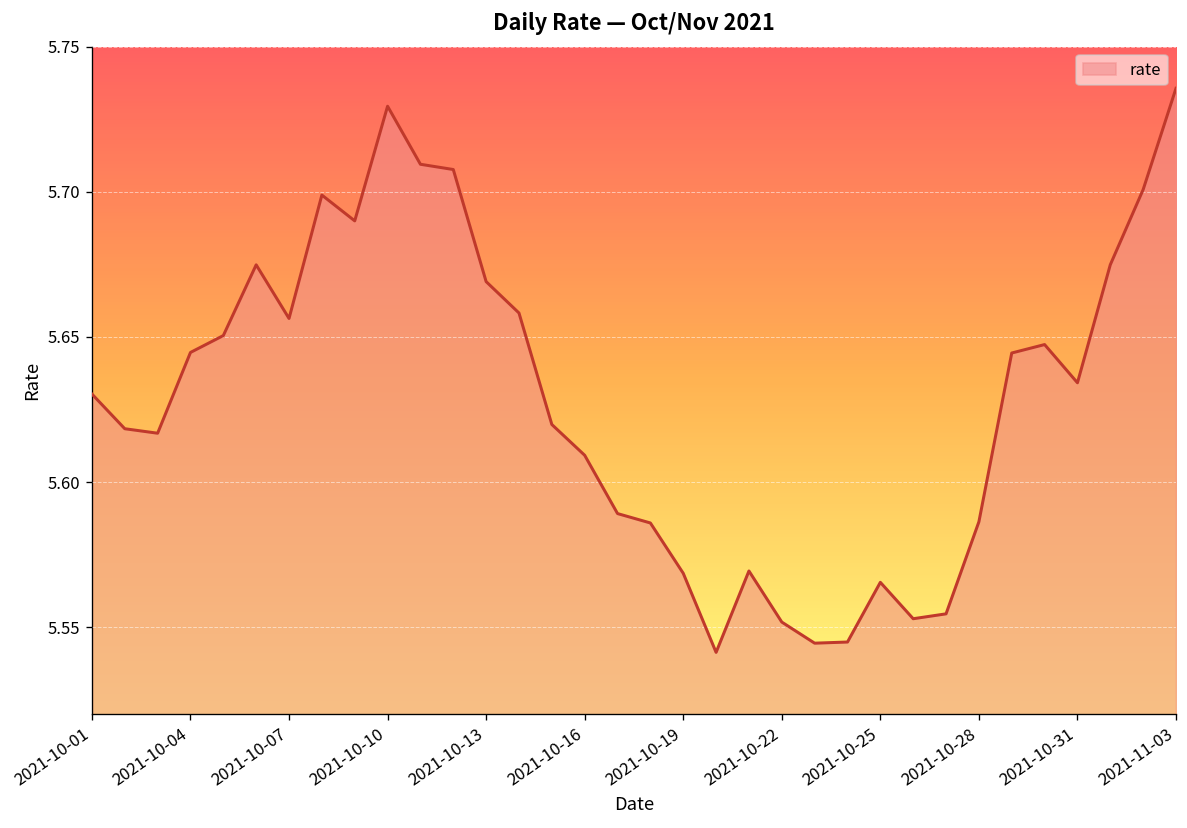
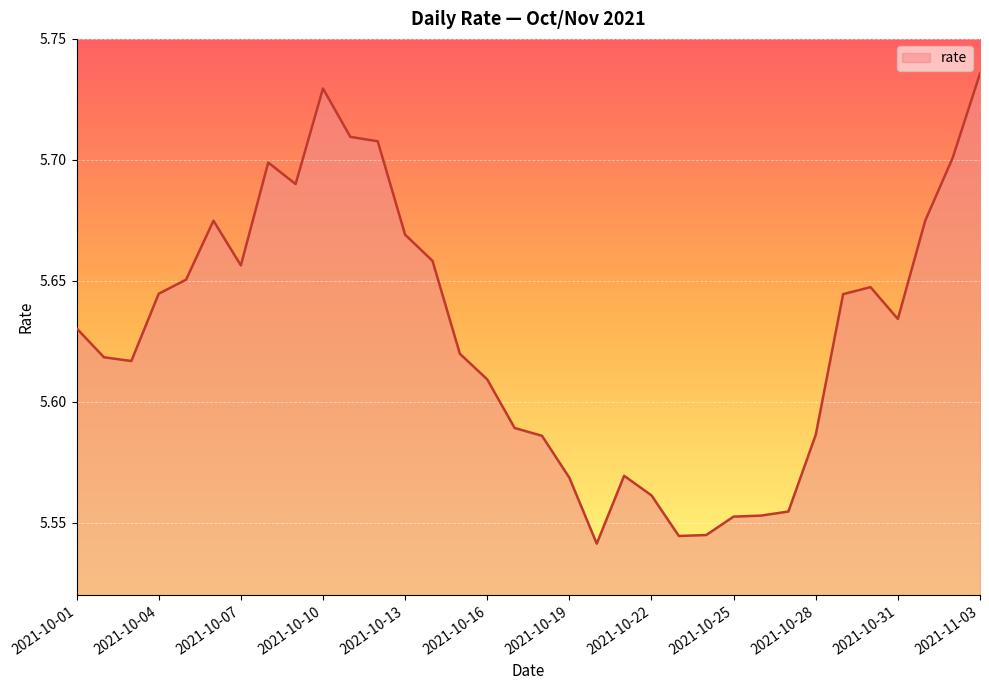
2021-10-22: 5.552 -> 5.561
2021-10-25: 5.565 -> 5.552
